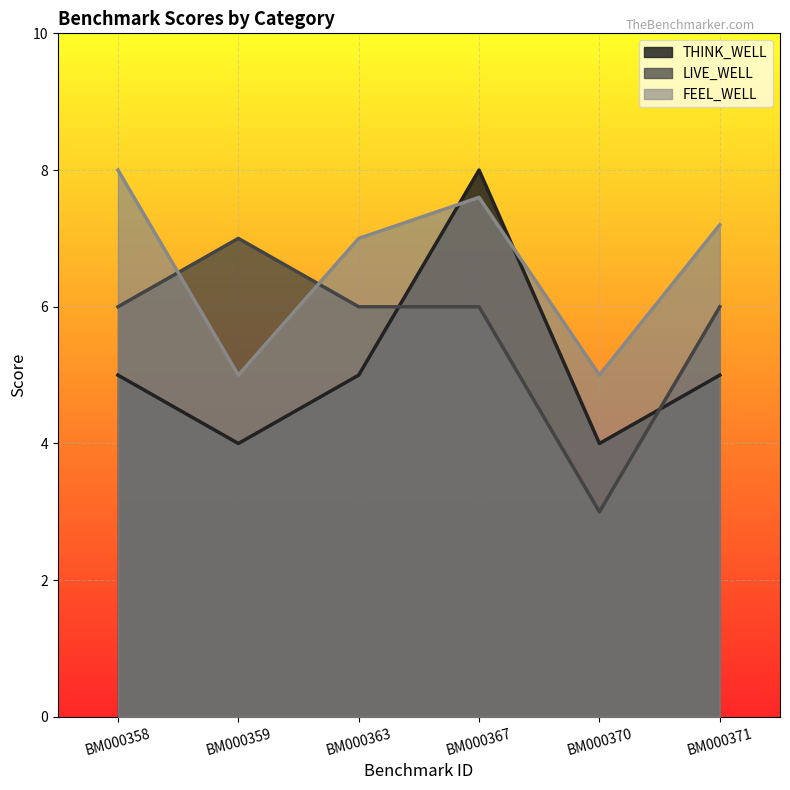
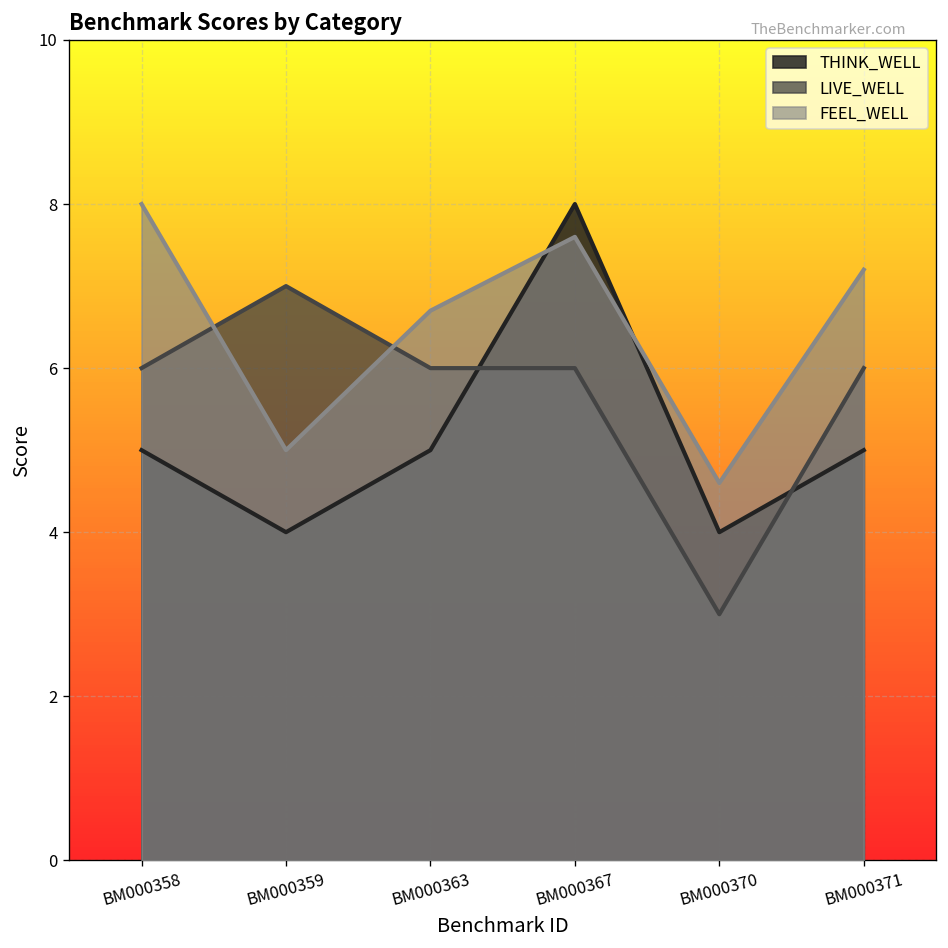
FEEL_WELL, BM000363: 7.0 -> 6.7
FEEL_WELL, BM000370: 5.0 -> 4.6
